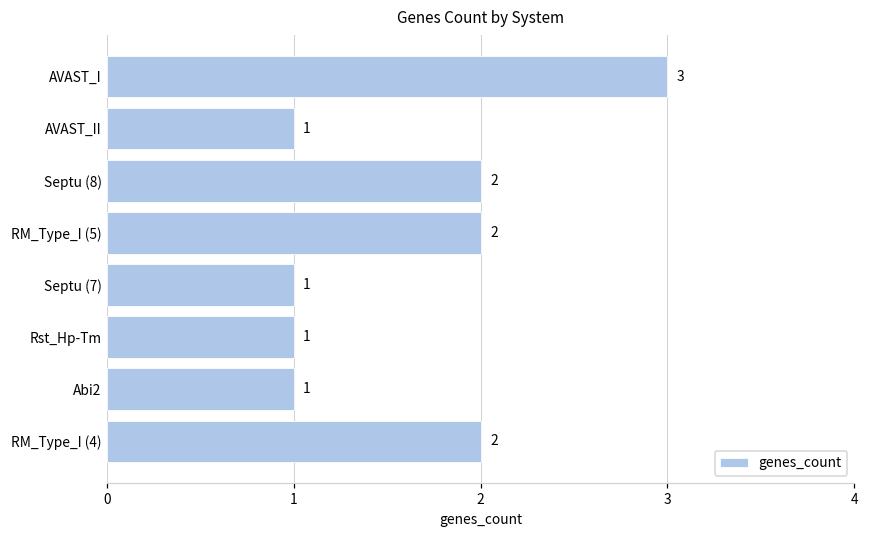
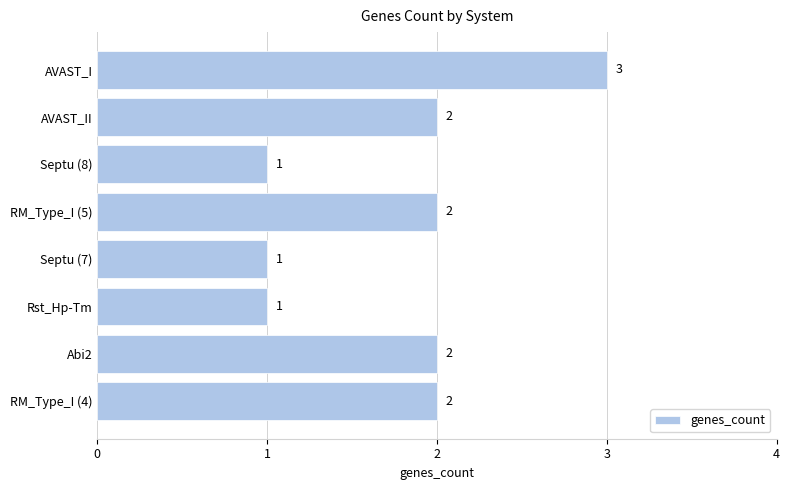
AVAST_II: 1 -> 2
Septu (8): 2 -> 1
Abi2: 1 -> 2
